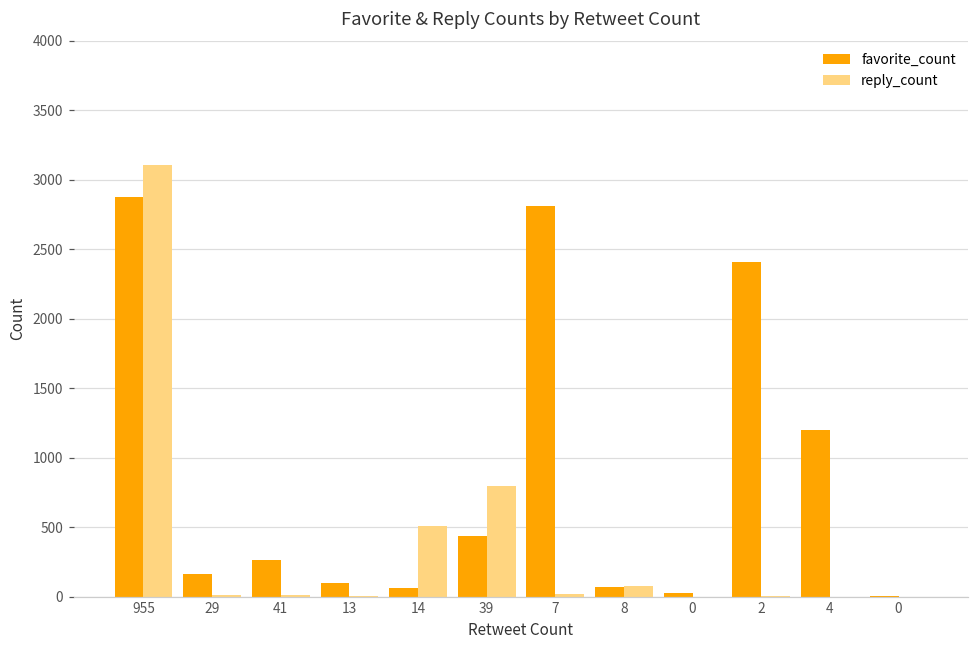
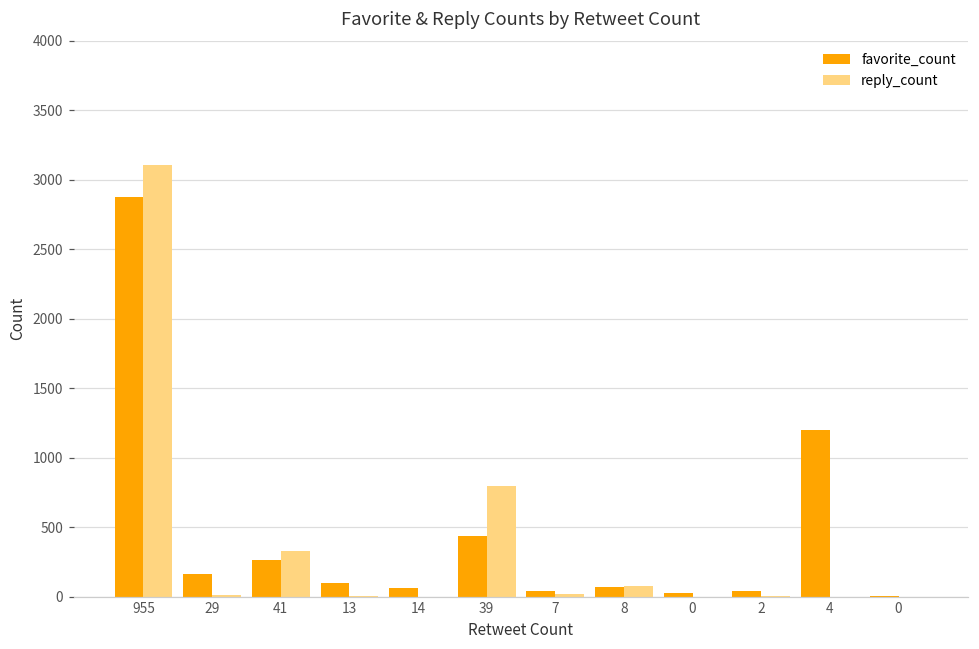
reply_count, 41: 10 -> 330
reply_count, 14: 510 -> 0
favorite_count, 7: 2810 -> 40
favorite_count, 2: 2410 -> 40
